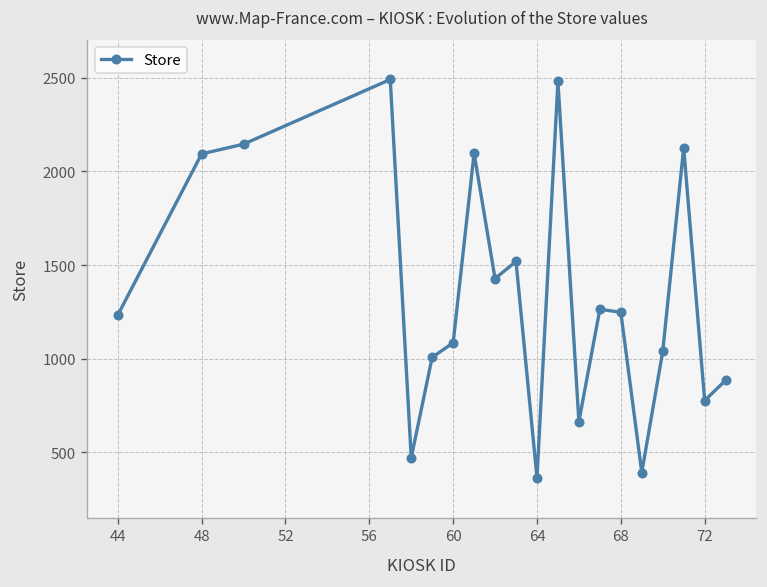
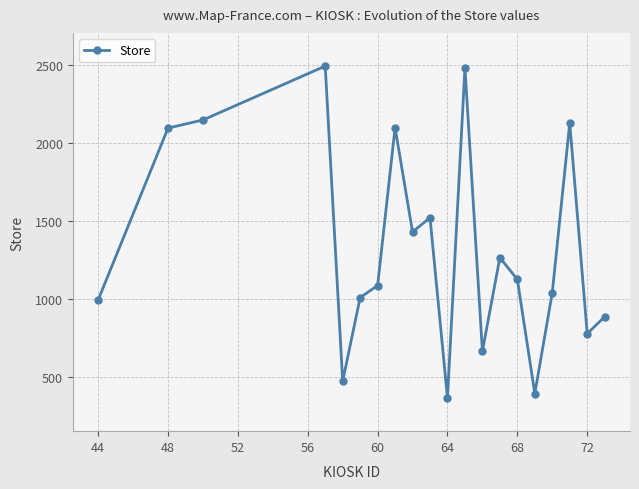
44: 1230 -> 990
68: 1250 -> 1120
